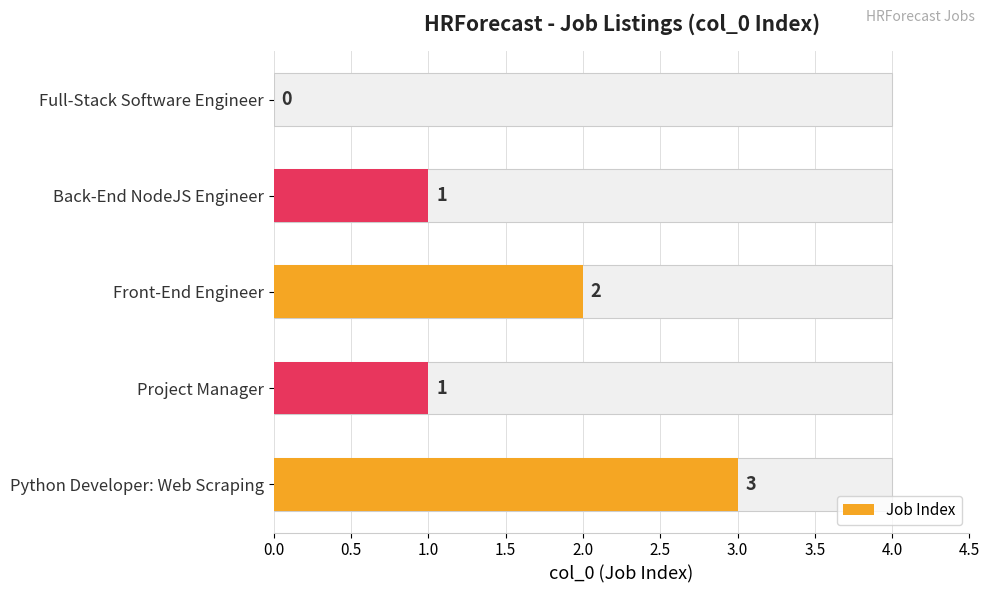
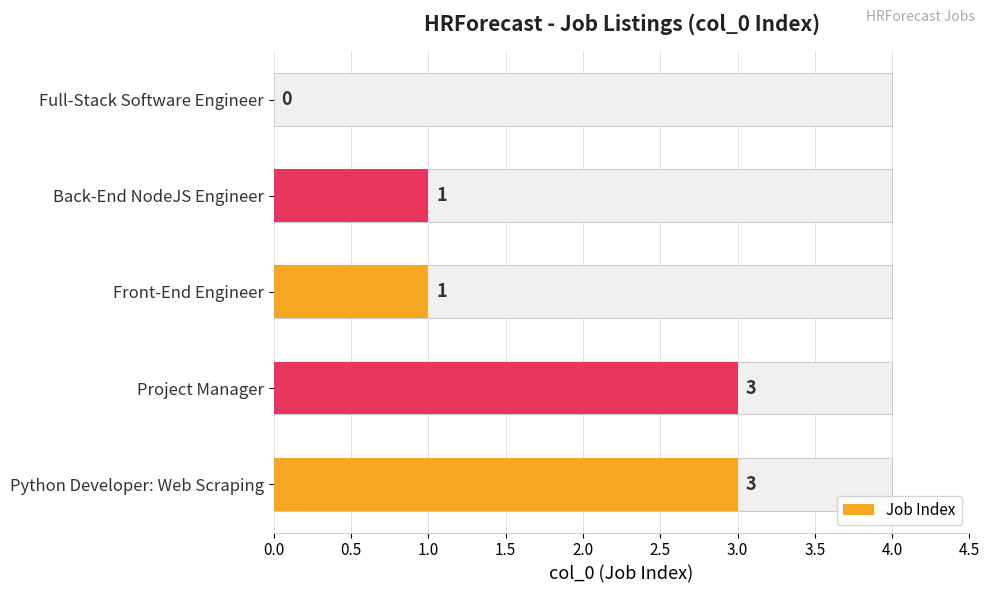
Job Index, Front-End Engineer: 2 -> 1
Job Index, Project Manager: 1 -> 3
